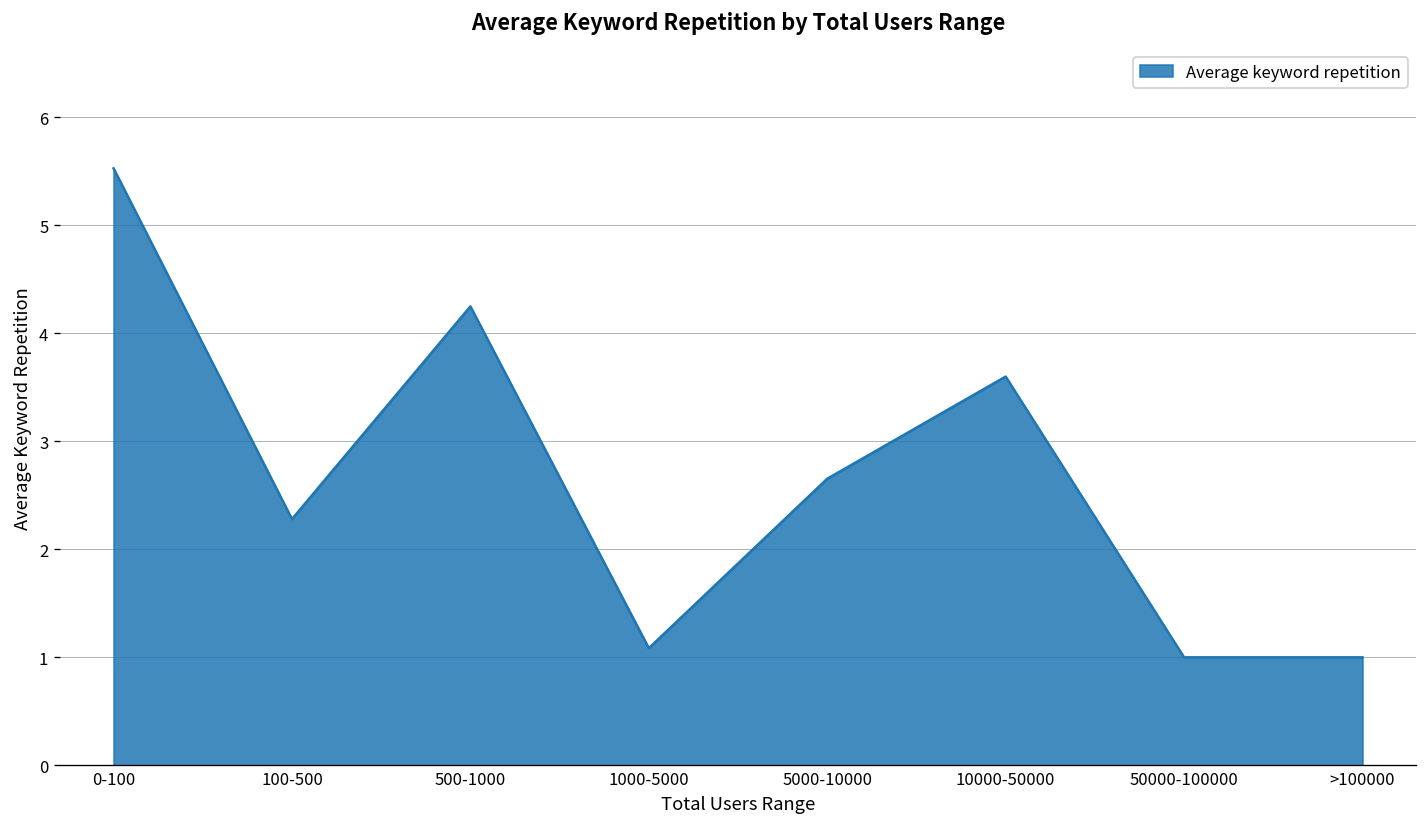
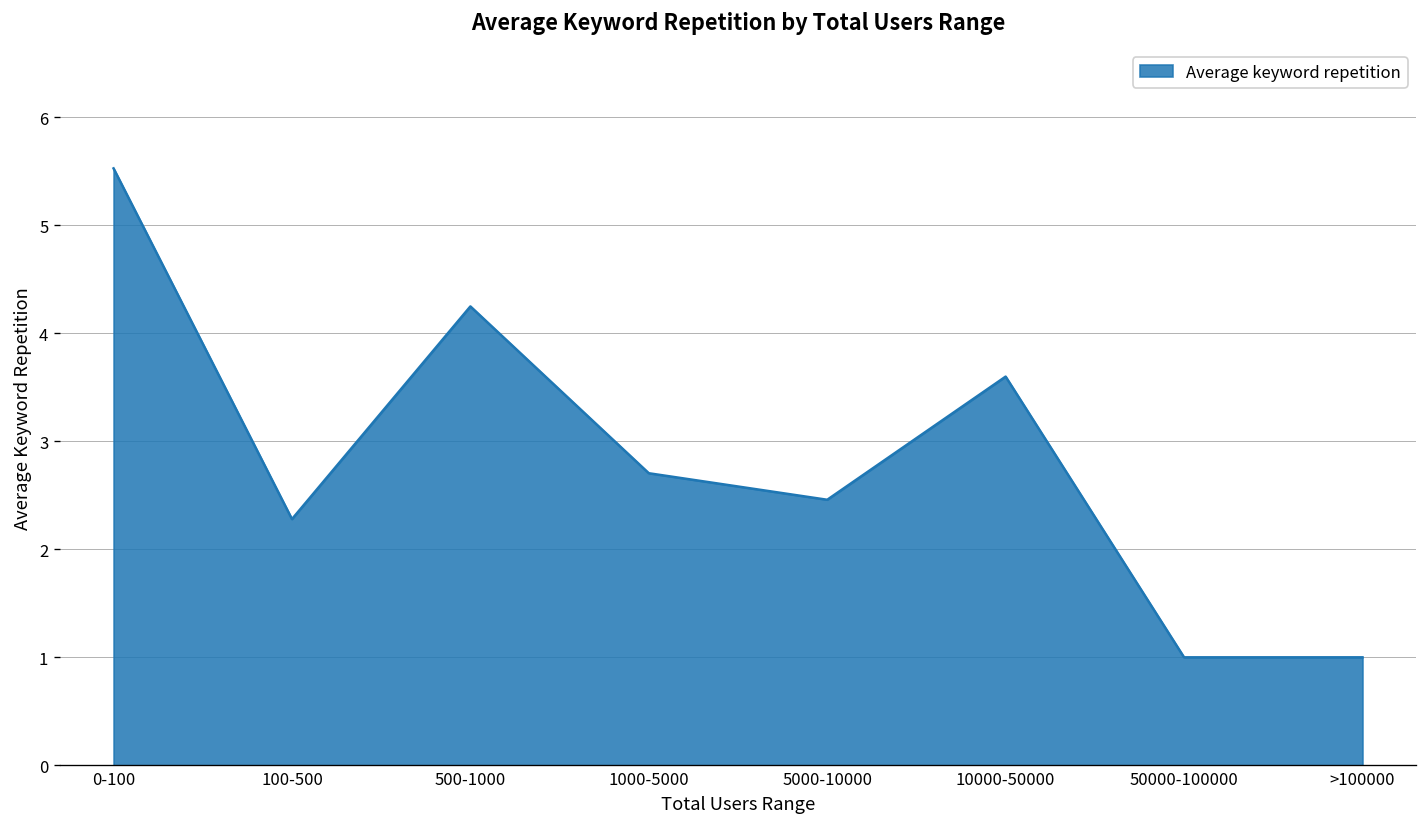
1000-5000: 1.1 -> 2.7
5000-10000: 2.7 -> 2.5
